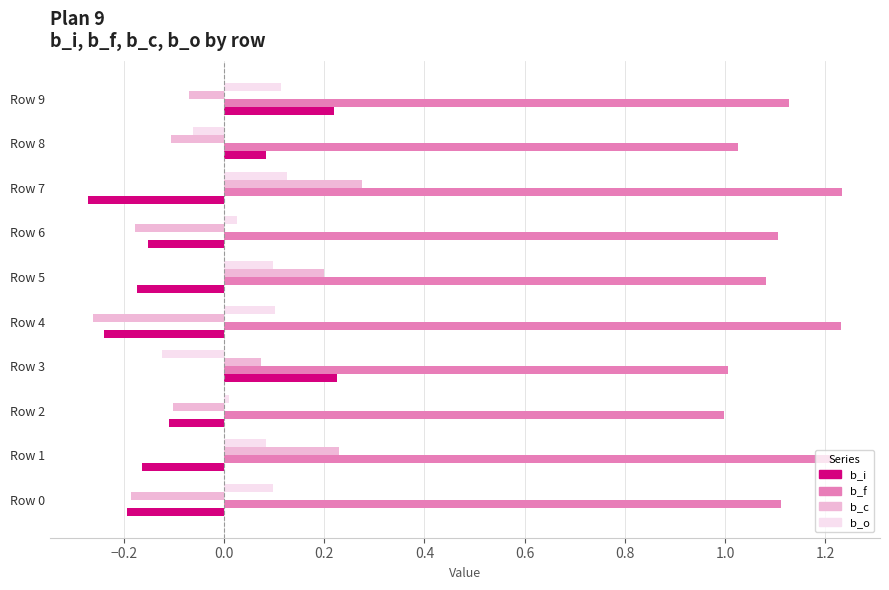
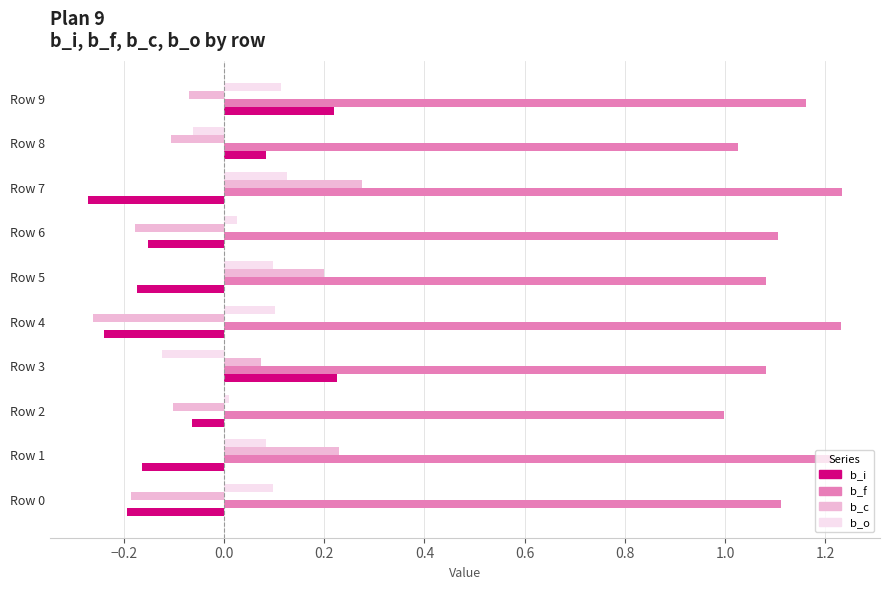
b_f, Row 9: 1.13 -> 1.16
b_f, Row 3: 1.00 -> 1.08
b_i, Row 2: -0.11 -> -0.06
